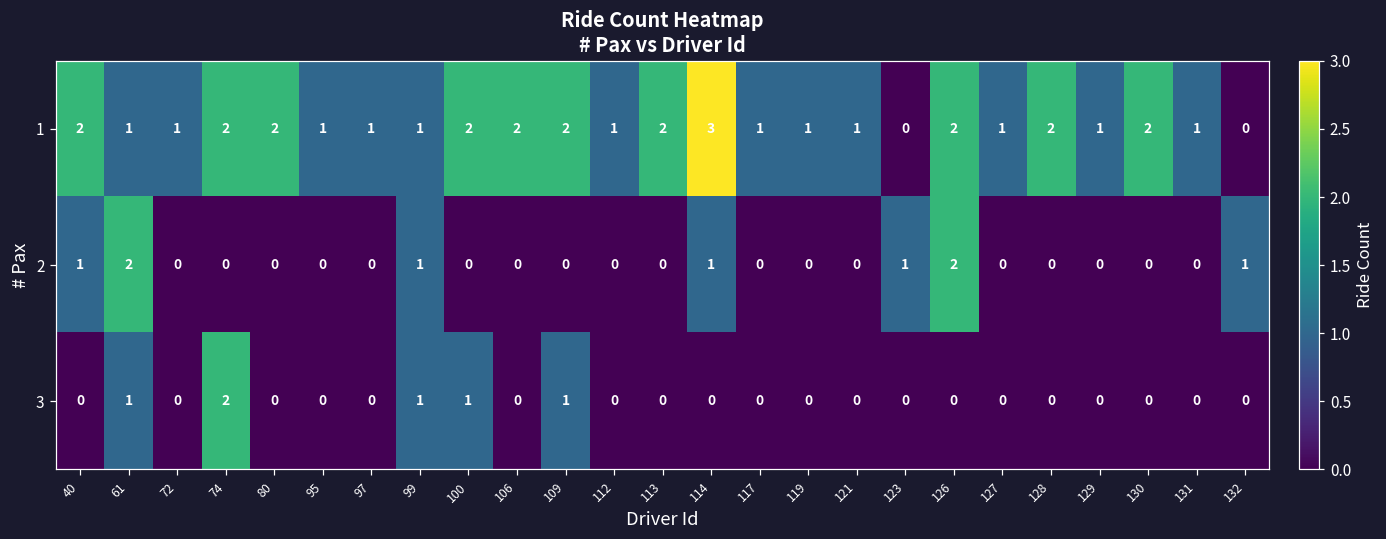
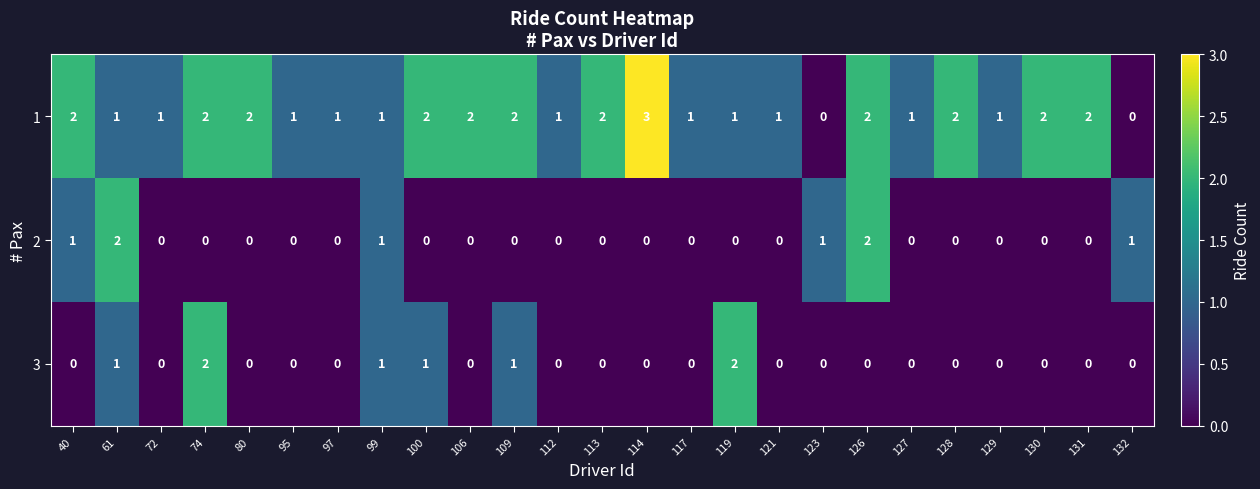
1, 131: 1 -> 2
2, 114: 1 -> 0
3, 119: 0 -> 2
